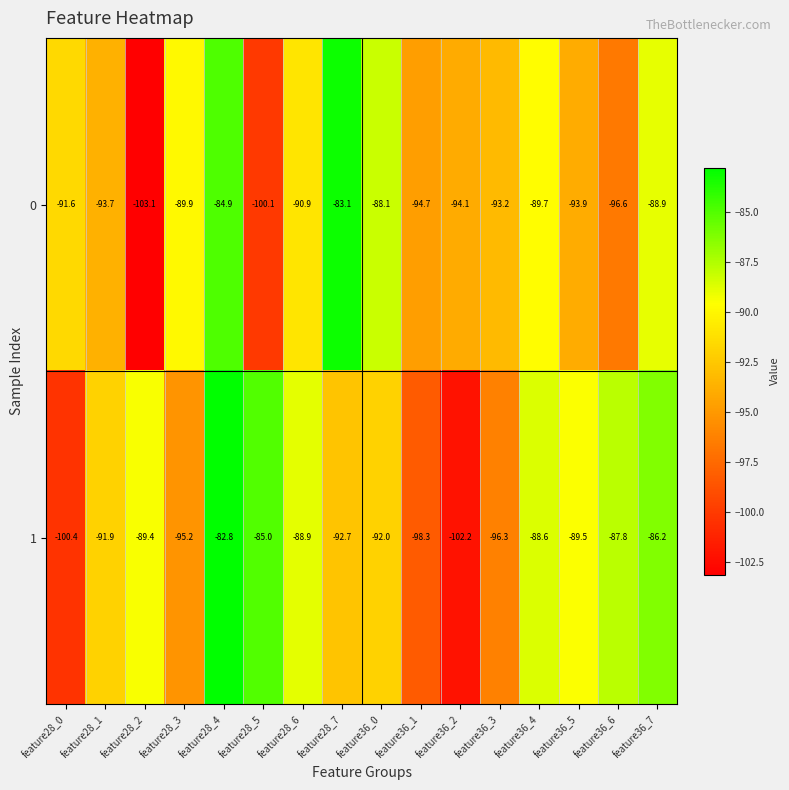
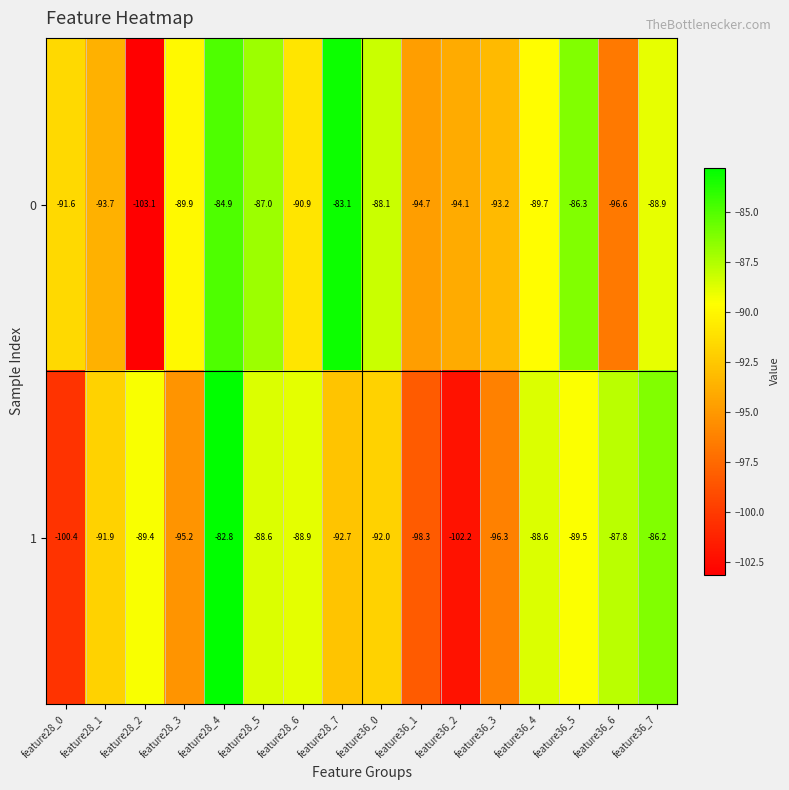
0, feature28_5: -100.1 -> -87.0
0, feature36_5: -93.9 -> -86.3
1, feature28_5: -85.0 -> -88.6
